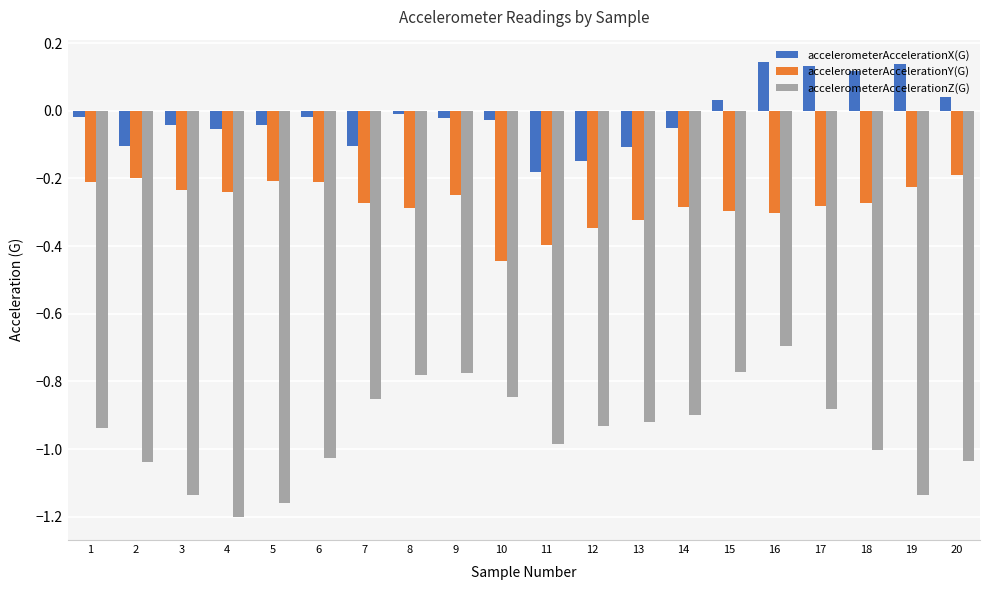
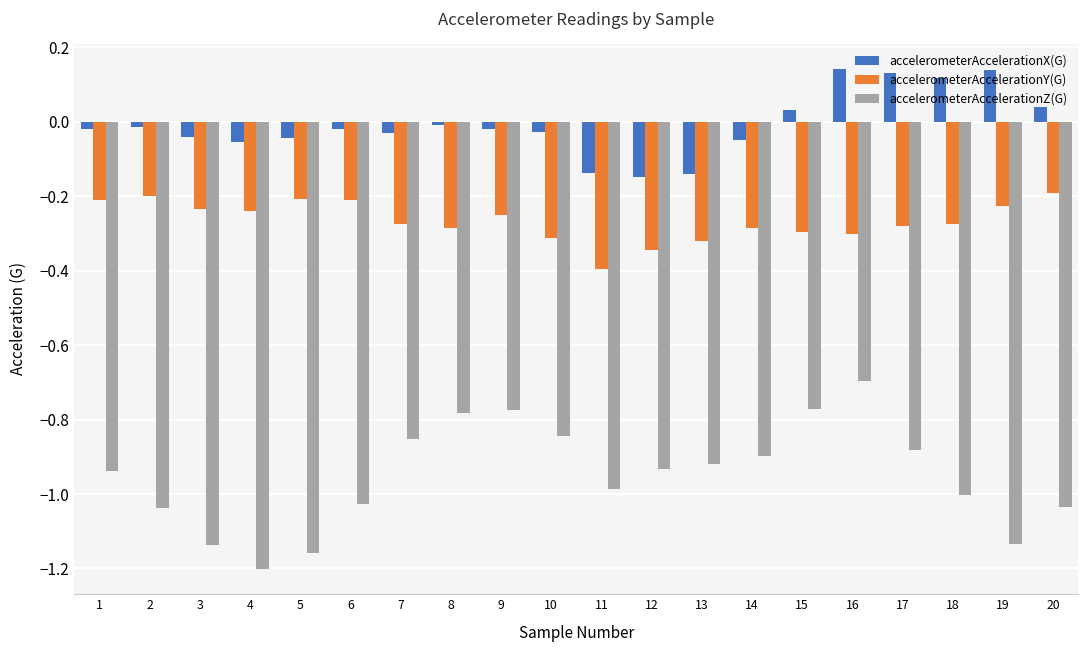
accelerometerAccelerationX(G), 2: -0.10 -> -0.01
accelerometerAccelerationX(G), 7: -0.11 -> -0.03
accelerometerAccelerationY(G), 10: -0.44 -> -0.31
accelerometerAccelerationX(G), 11: -0.18 -> -0.14
accelerometerAccelerationX(G), 13: -0.11 -> -0.14
